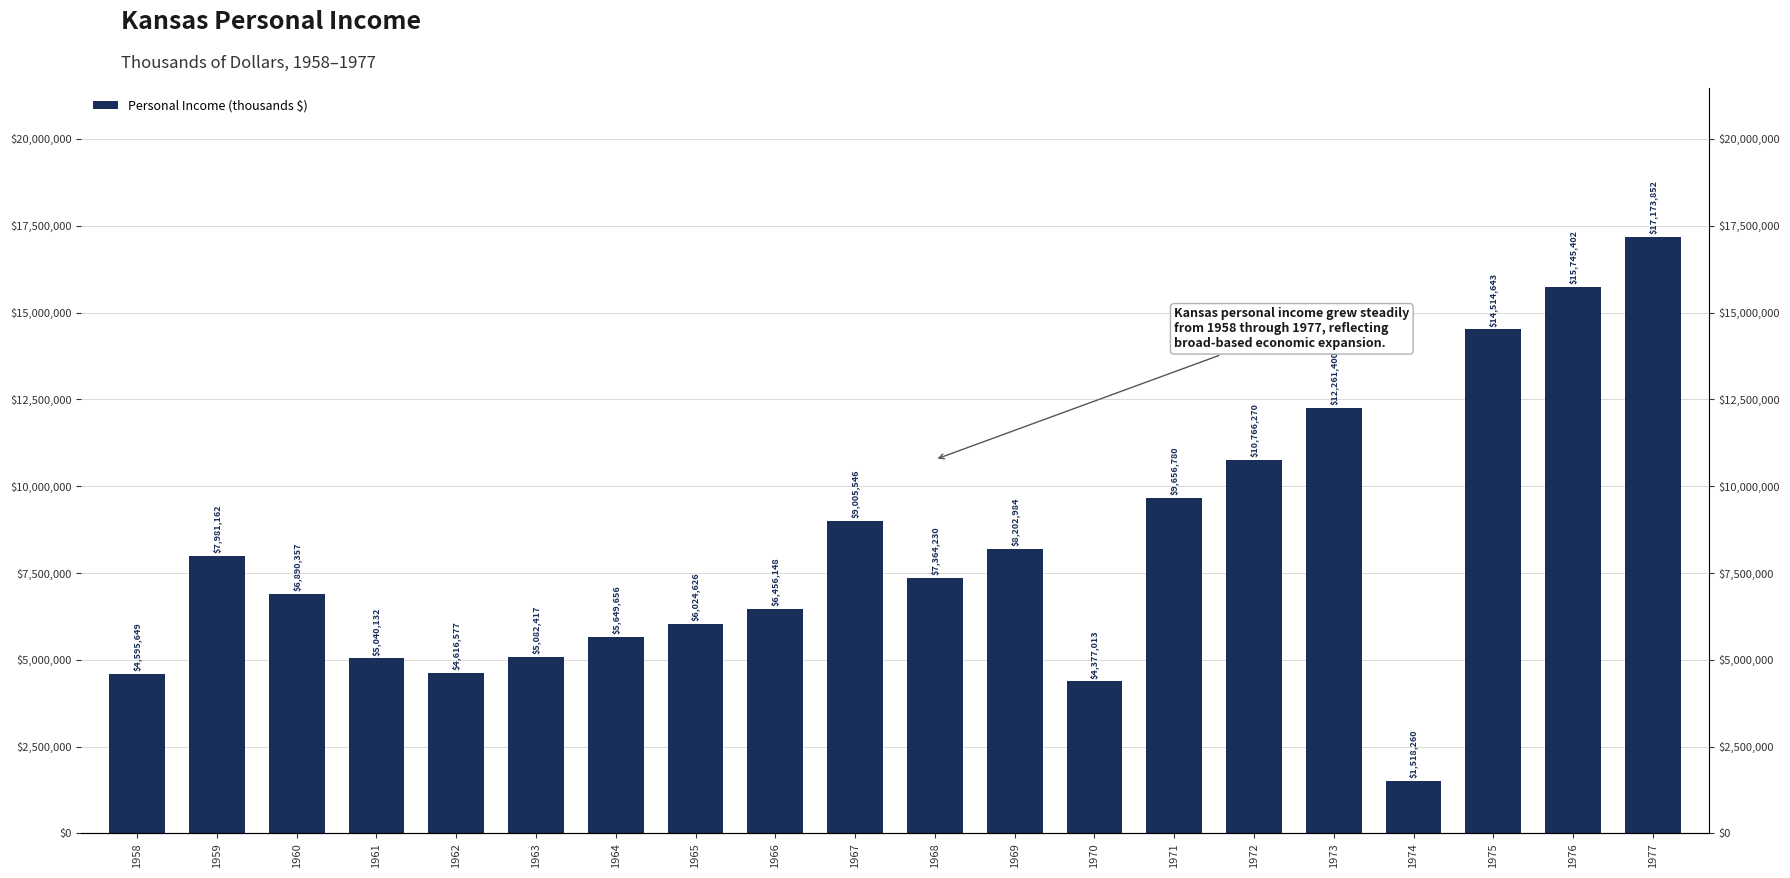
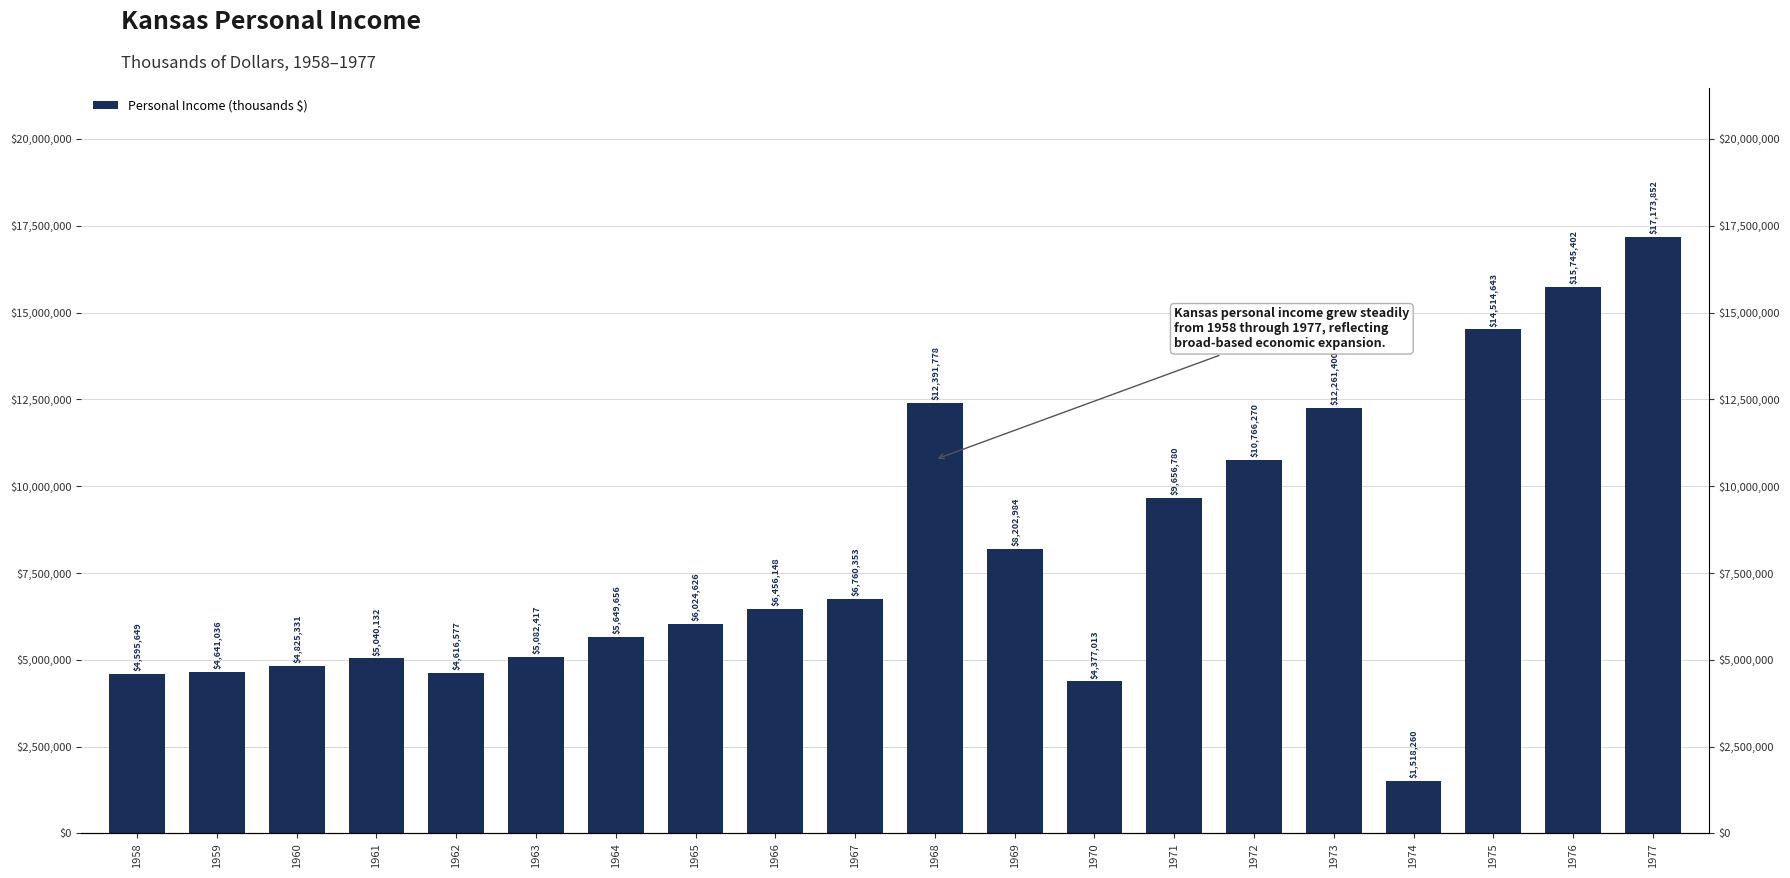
1959: $7,981,162 -> $4,641,036
1960: $6,890,357 -> $4,825,331
1967: $9,005,546 -> $6,760,353
1968: $7,364,230 -> $12,391,778
